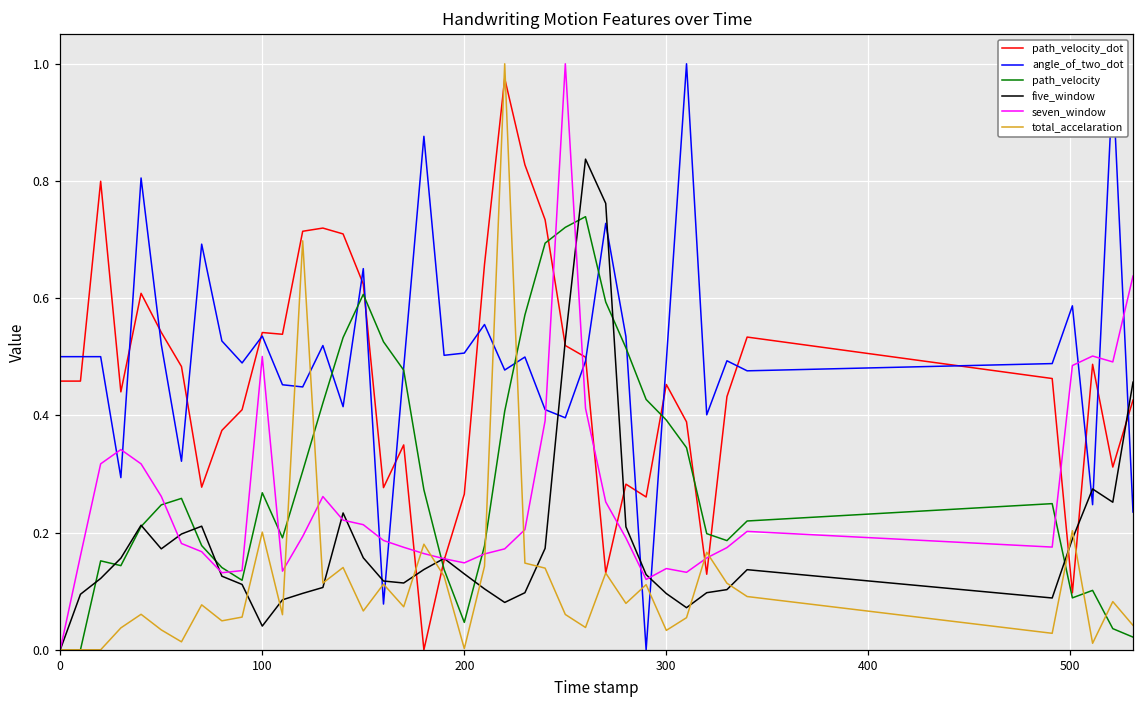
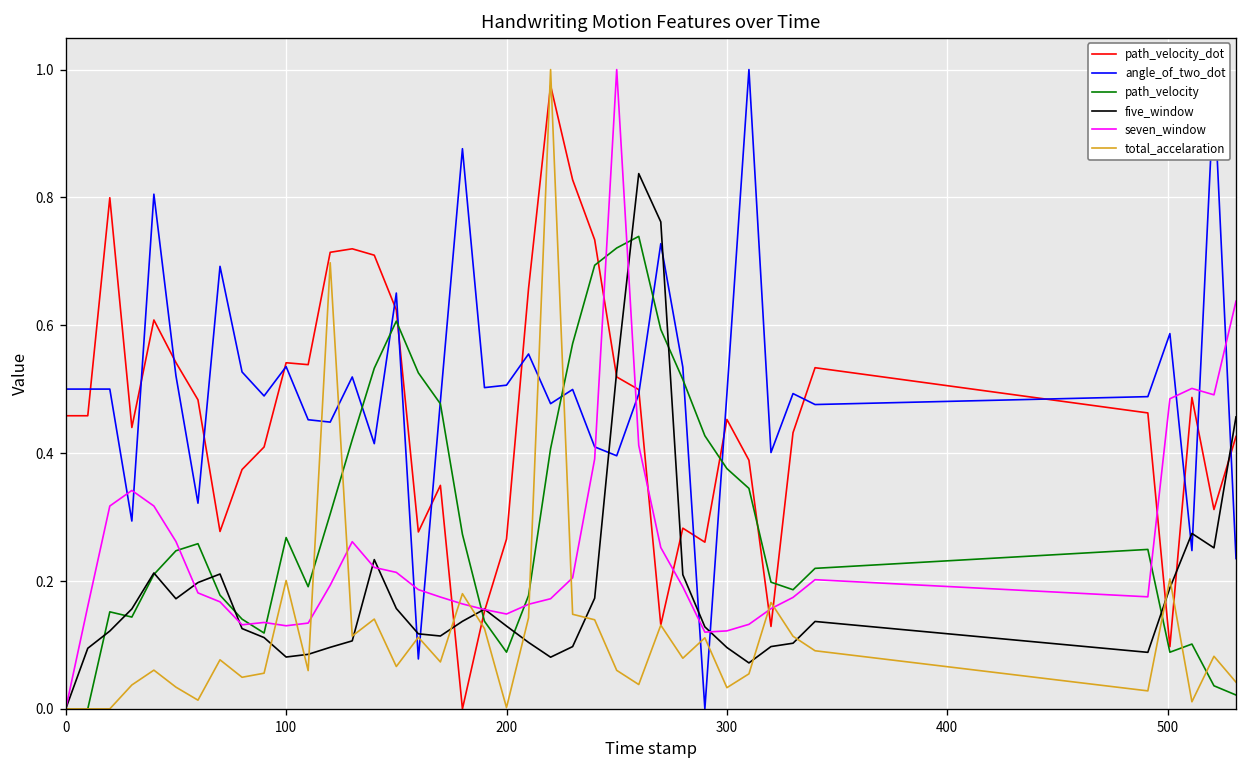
five_window, 100: 0.04 -> 0.08
seven_window, 100: 0.50 -> 0.13
path_velocity, 200: 0.05 -> 0.09
path_velocity, 300: 0.39 -> 0.38
seven_window, 300: 0.14 -> 0.12
